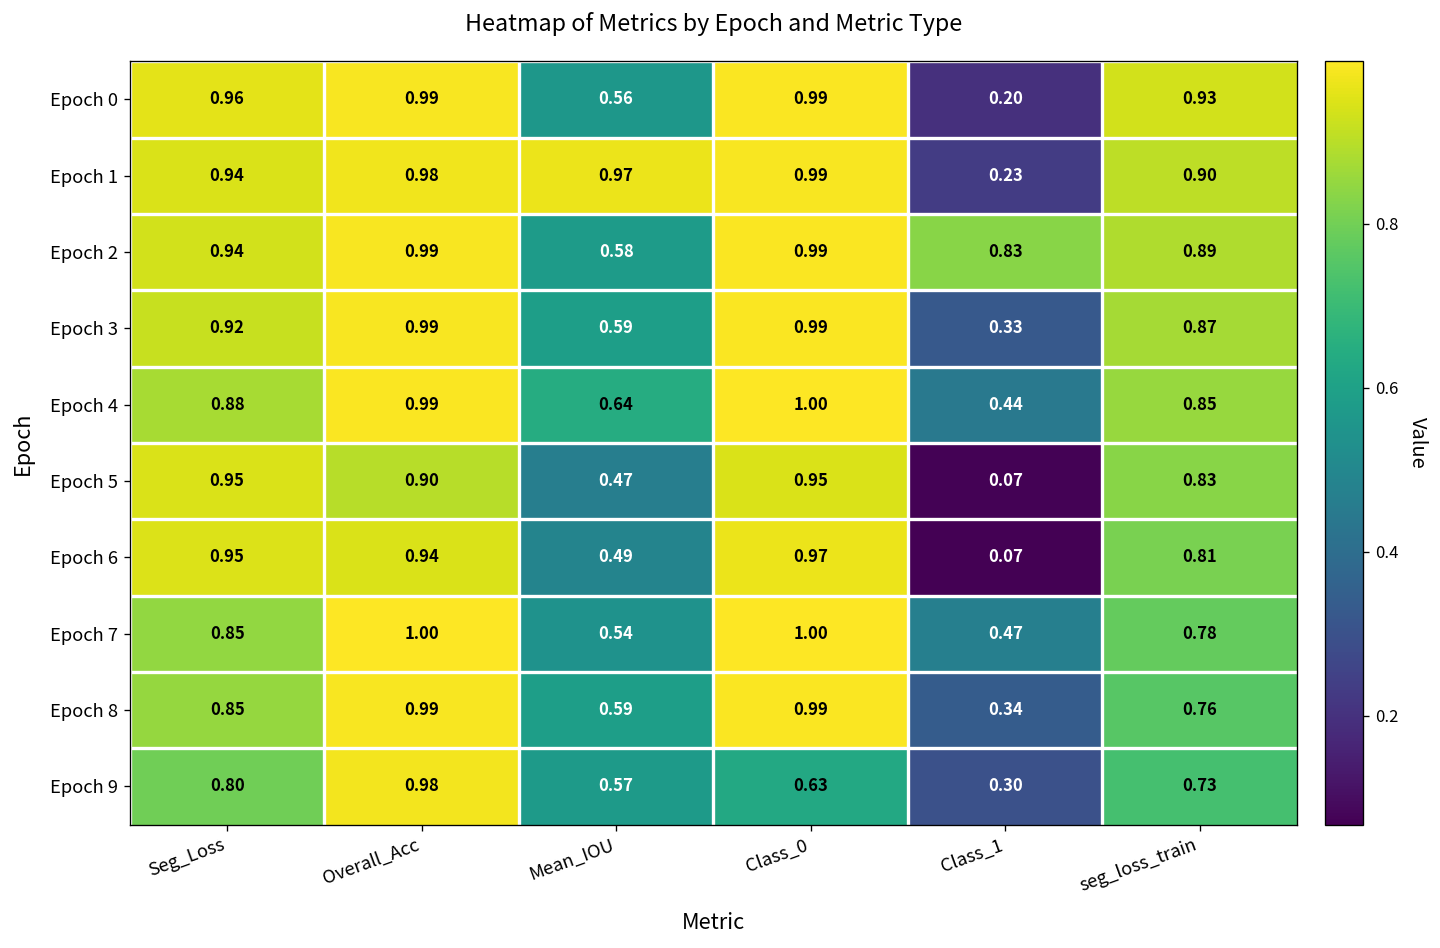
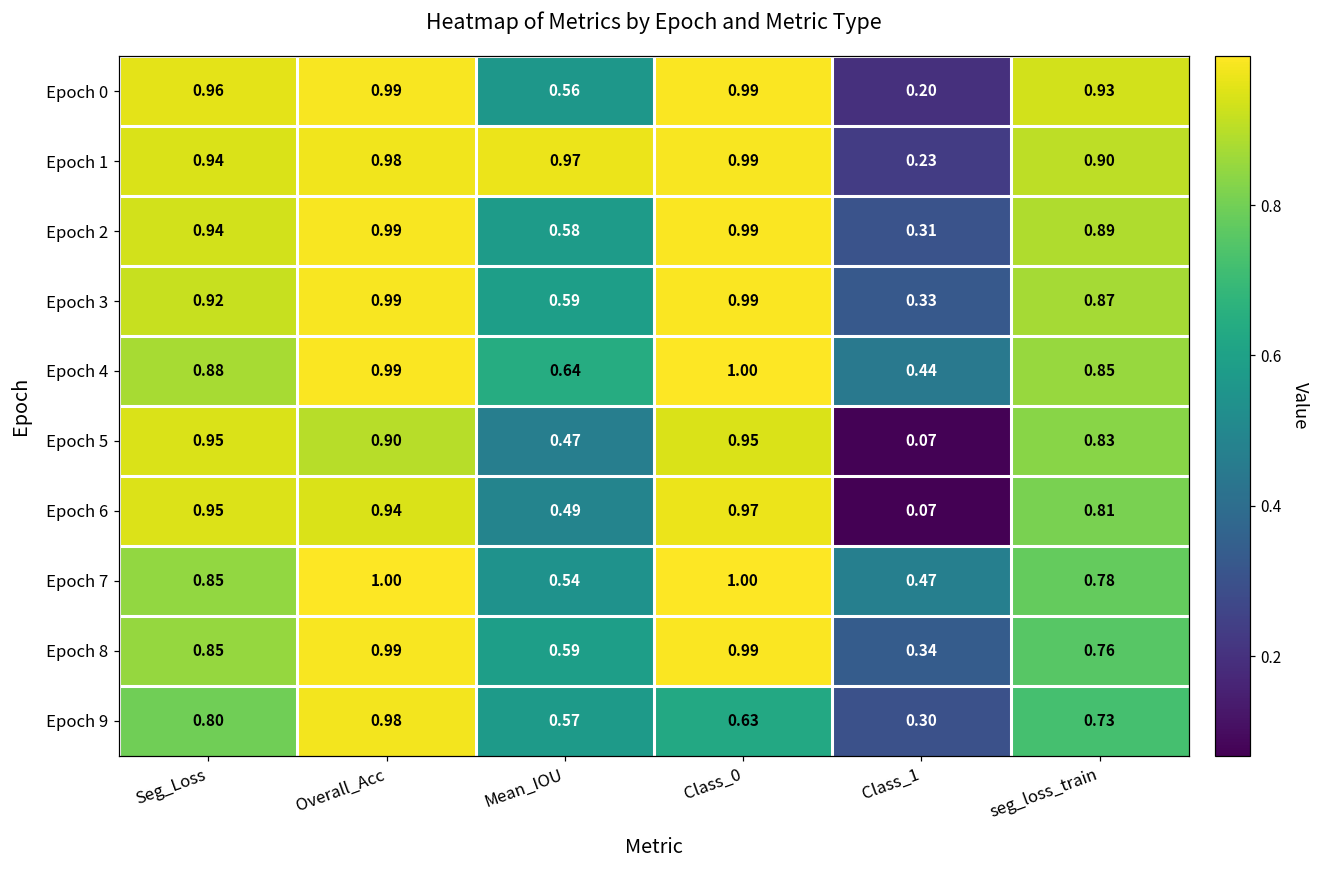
Epoch 2, Class_1: 0.83 -> 0.31
